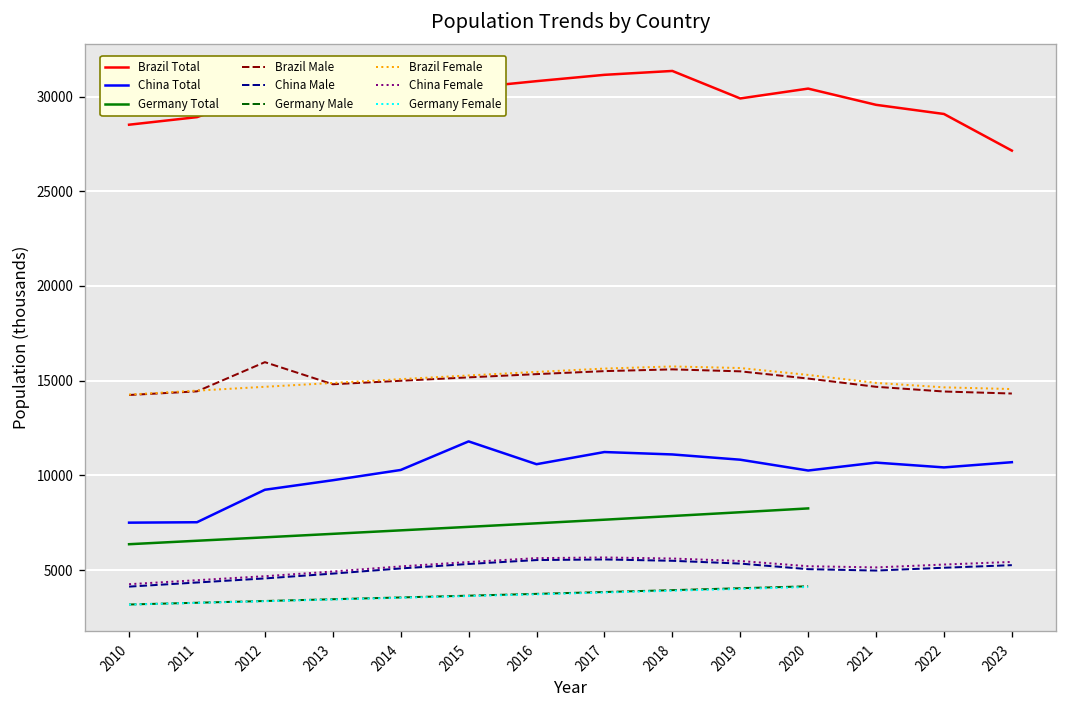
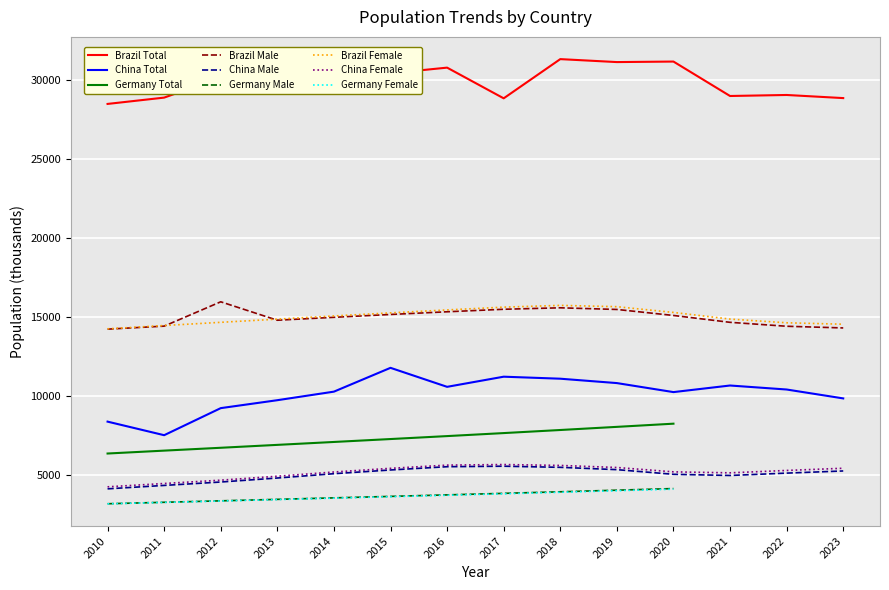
China Total, 2010: 7500 -> 8400
Brazil Total, 2017: 31100 -> 28900
Brazil Total, 2019: 29900 -> 31200
Brazil Total, 2020: 30400 -> 31200
Brazil Total, 2021: 29600 -> 29000
Brazil Total, 2023: 27100 -> 28900
China Total, 2023: 10700 -> 9900
